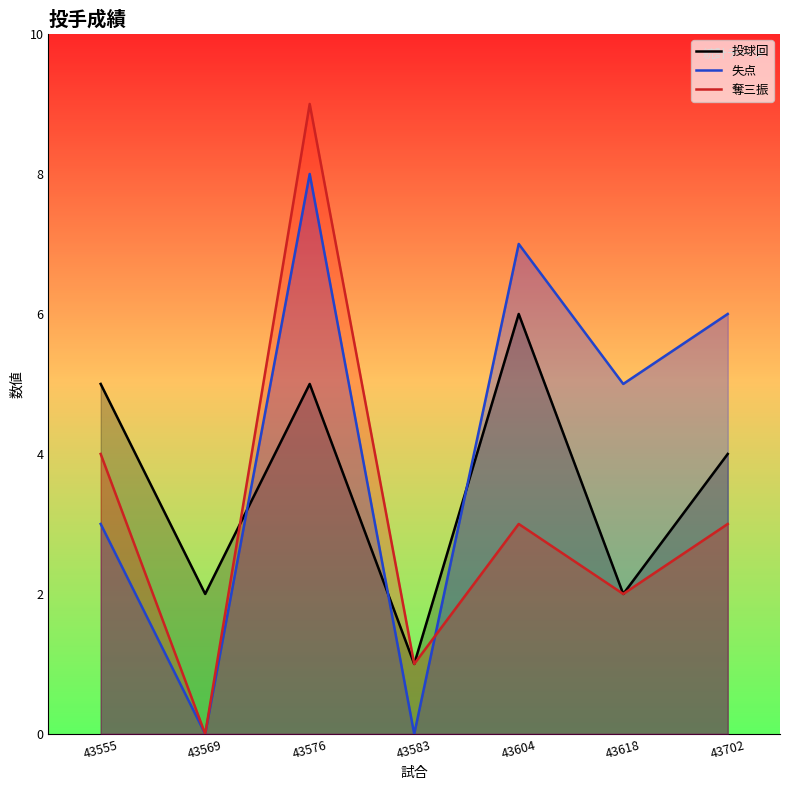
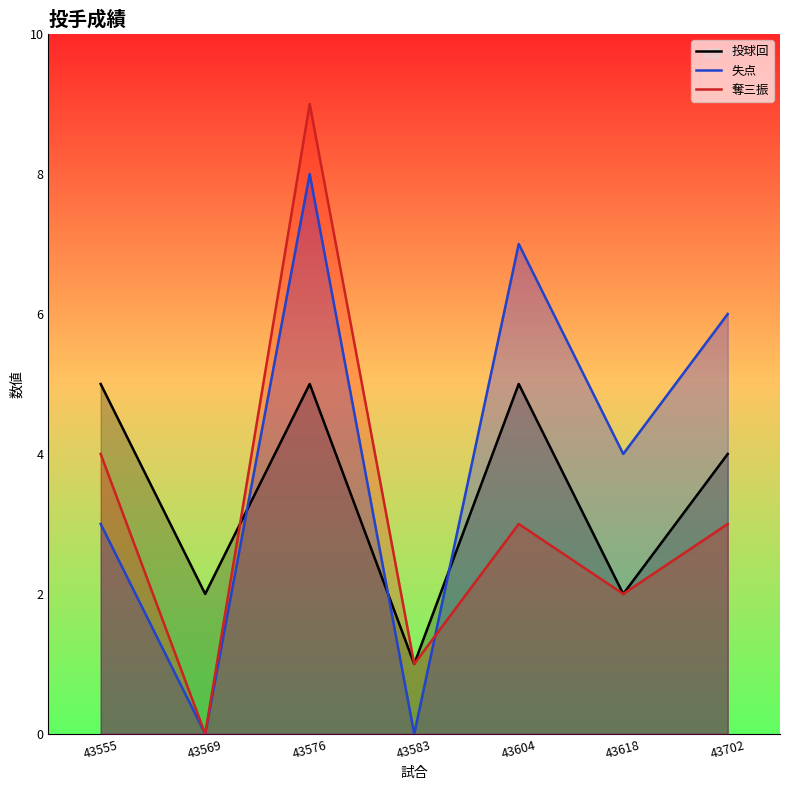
投球回, 43604: 6 -> 5
失点, 43618: 5 -> 4
